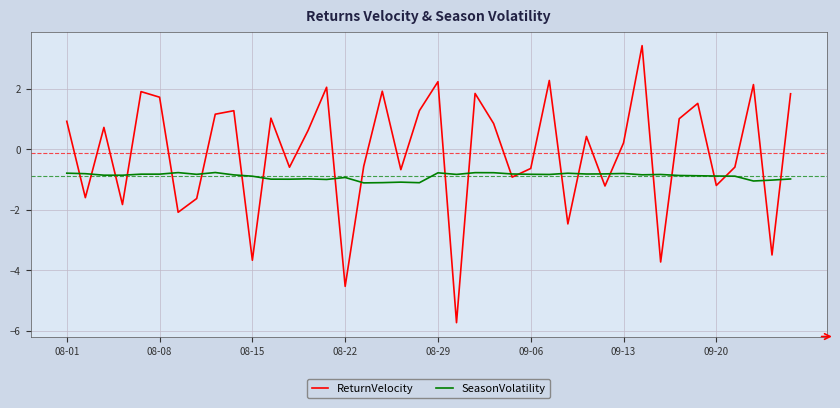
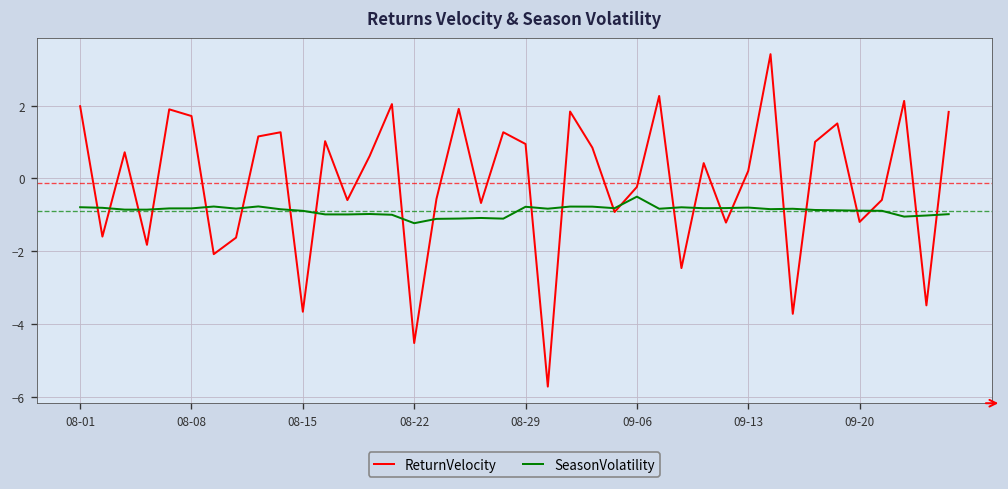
ReturnVelocity, 08-01: 0.9 -> 2.0
SeasonVolatility, 08-22: -0.9 -> -1.2
ReturnVelocity, 08-29: 2.2 -> 0.9
ReturnVelocity, 09-06: -0.6 -> -0.2
SeasonVolatility, 09-06: -0.8 -> -0.5
